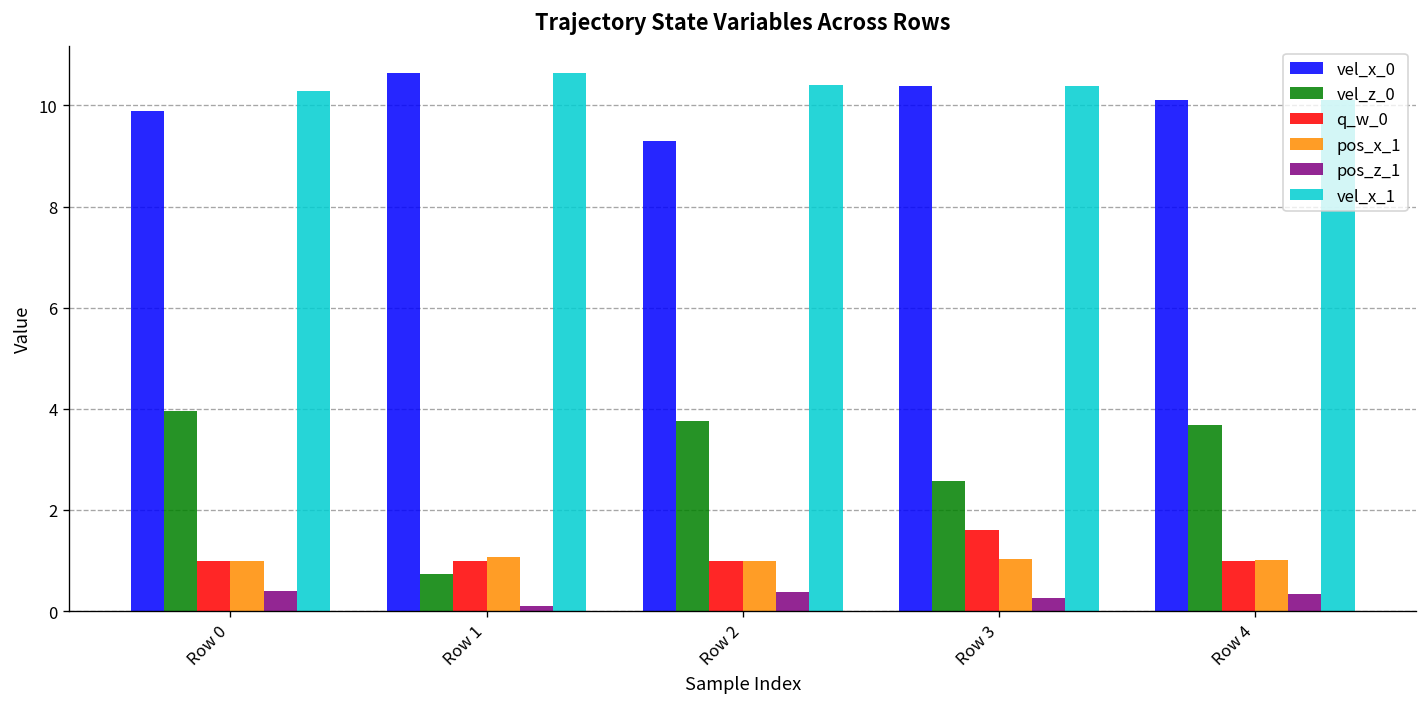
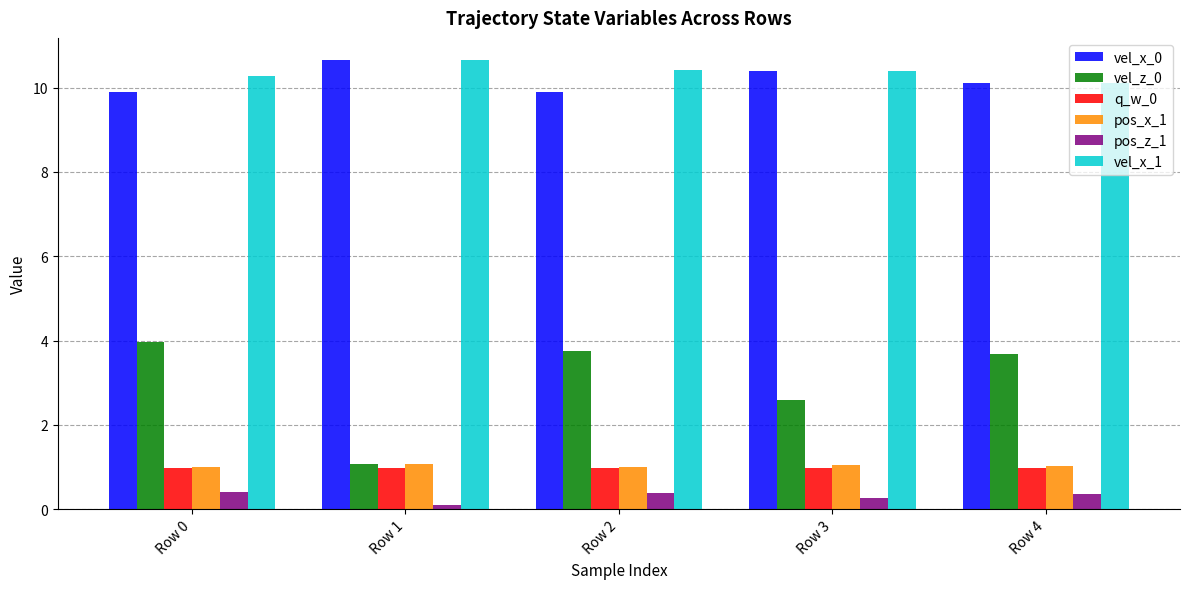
vel_z_0, Row 1: 0.7 -> 1.1
vel_x_0, Row 2: 9.3 -> 9.9
q_w_0, Row 3: 1.6 -> 1.0
